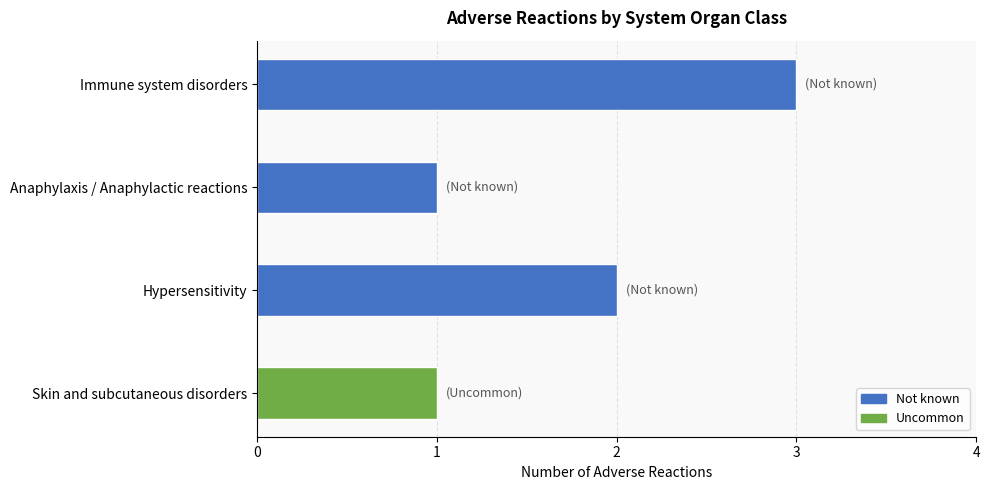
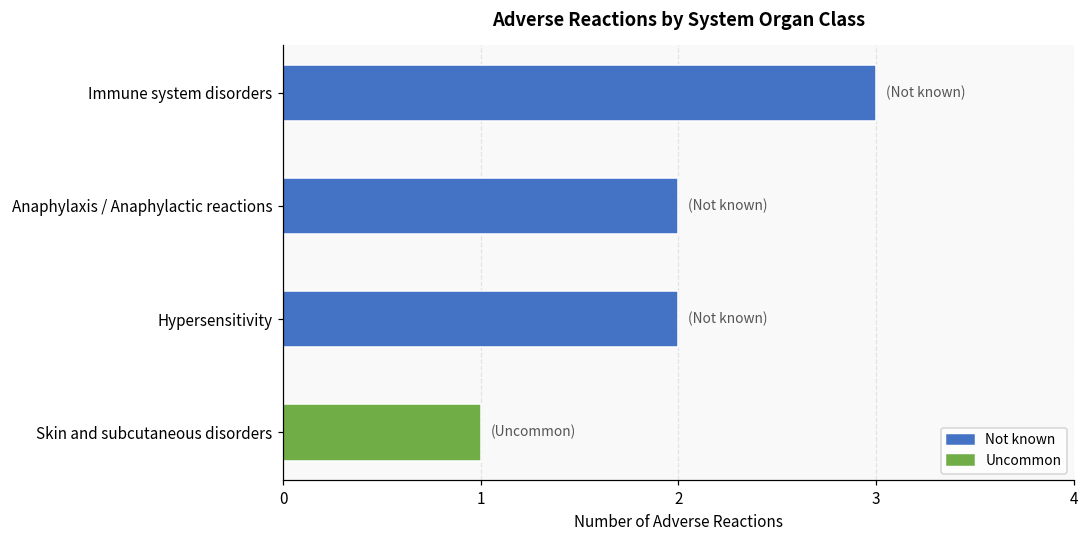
Anaphylaxis / Anaphylactic reactions: 1 -> 2
